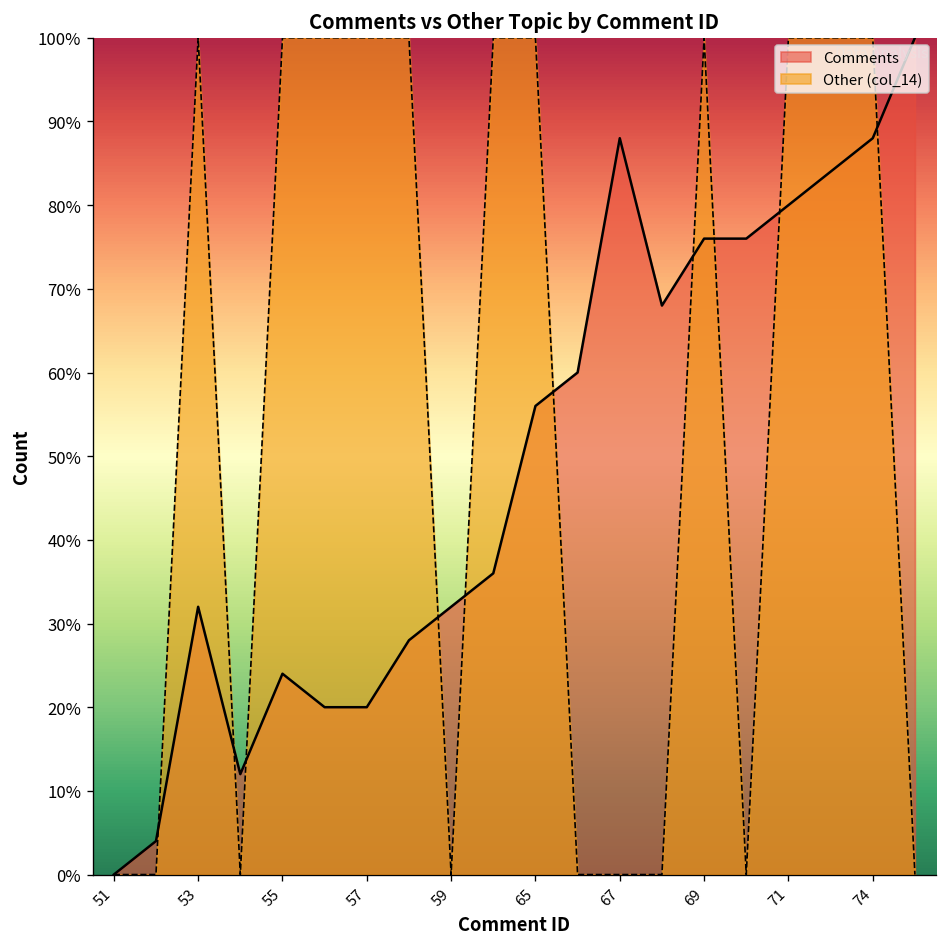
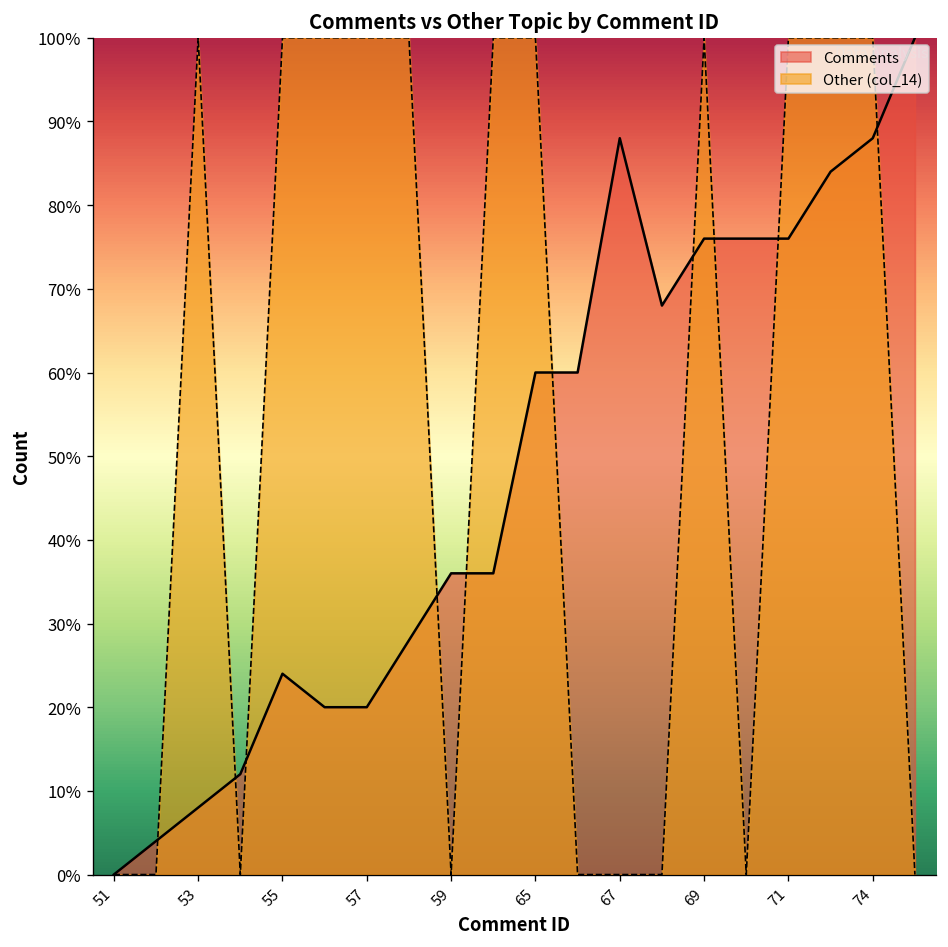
Comments, 53: 32% -> 8%
Comments, 59: 32% -> 36%
Comments, 65: 56% -> 60%
Comments, 71: 80% -> 76%
